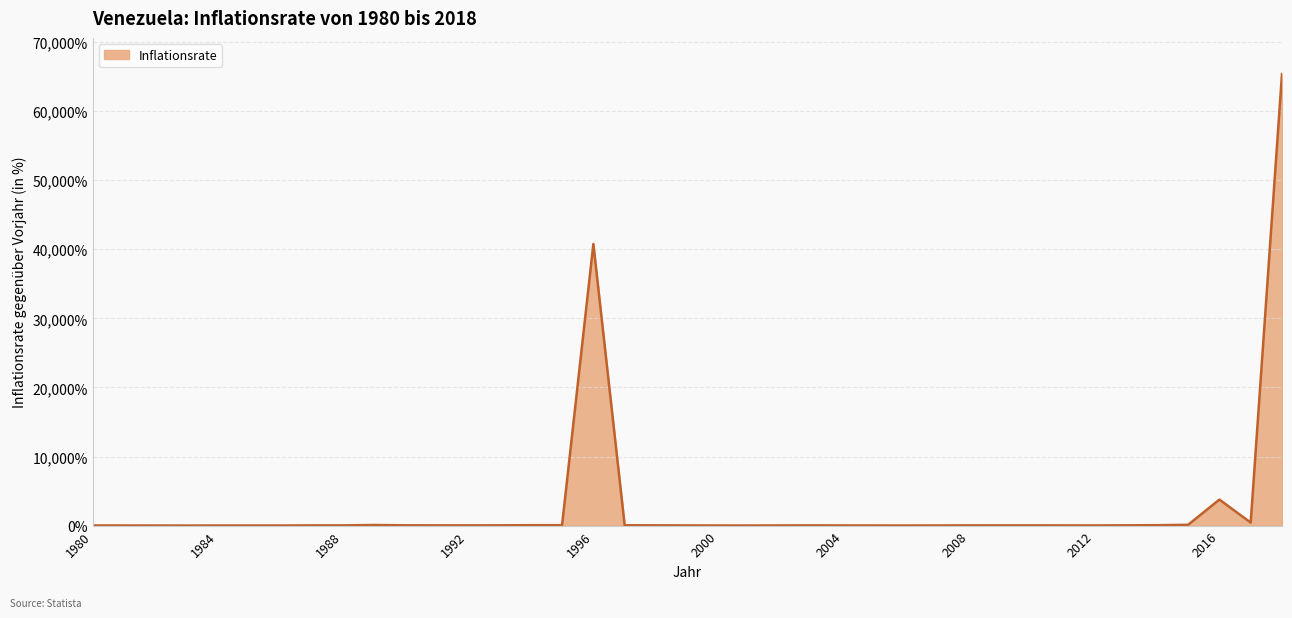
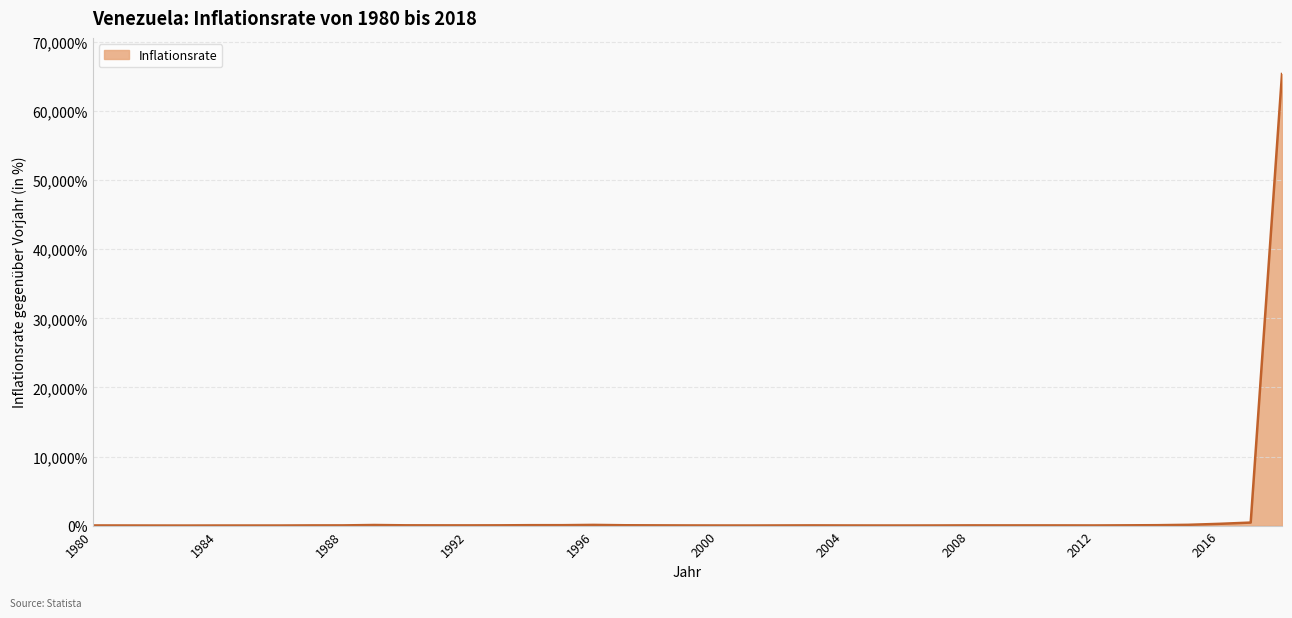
1996: 41,000% -> 0%
2016: 4,000% -> 0%
